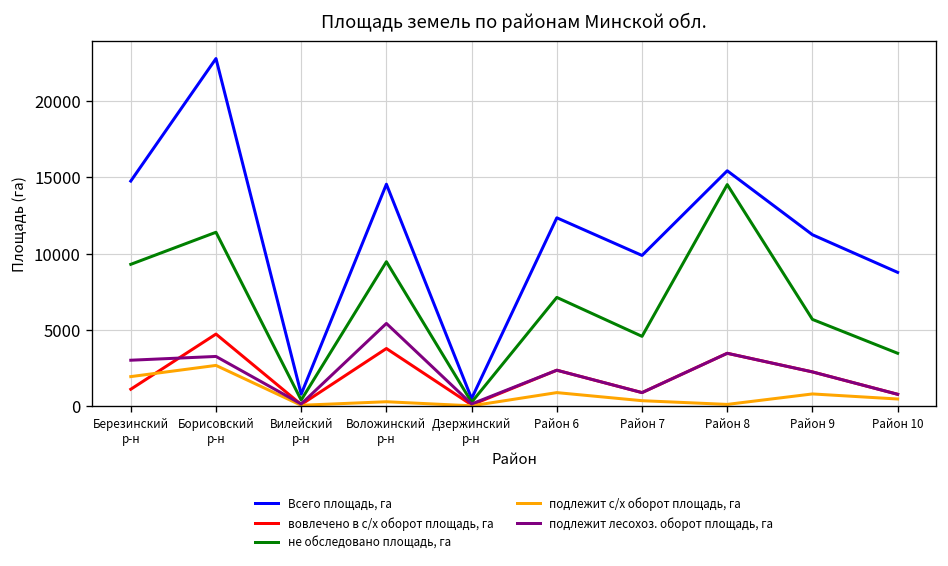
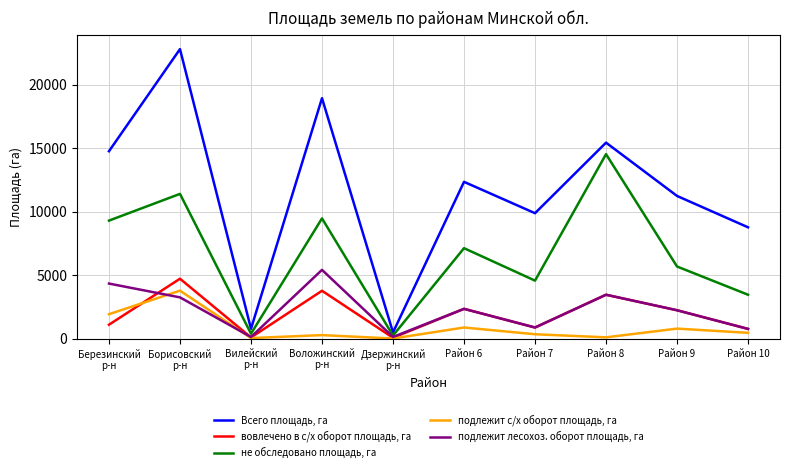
подлежит лесохоз. оборот площадь, га, Березинский р-н: 3000 -> 4300
подлежит с/х оборот площадь, га, Борисовский р-н: 2700 -> 3800
Всего площадь, га, Воложинский р-н: 14500 -> 18900
